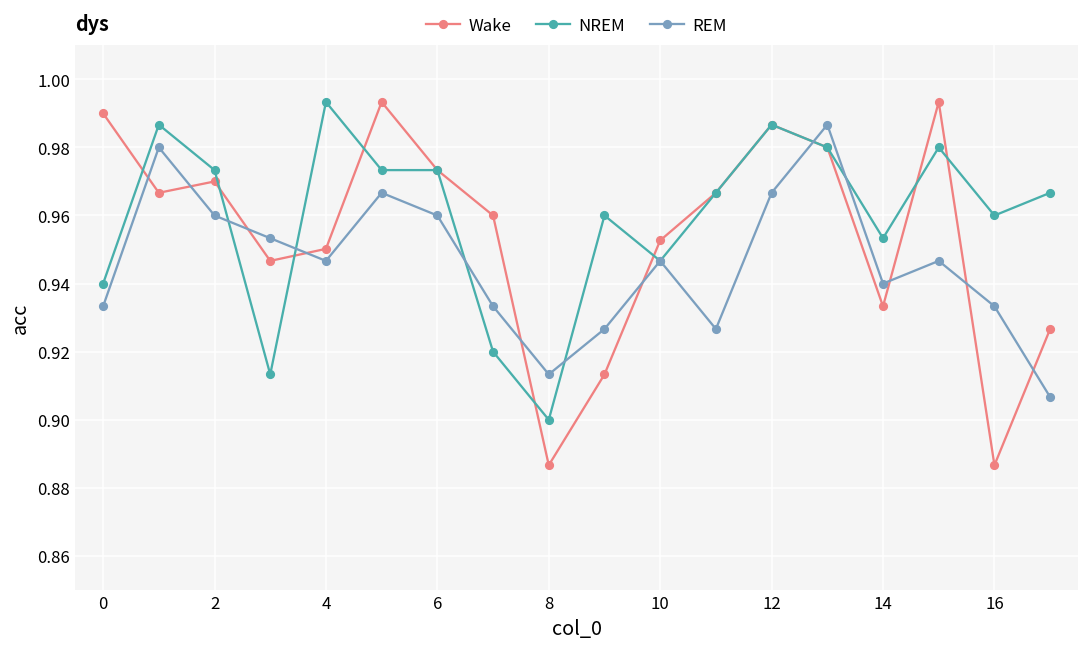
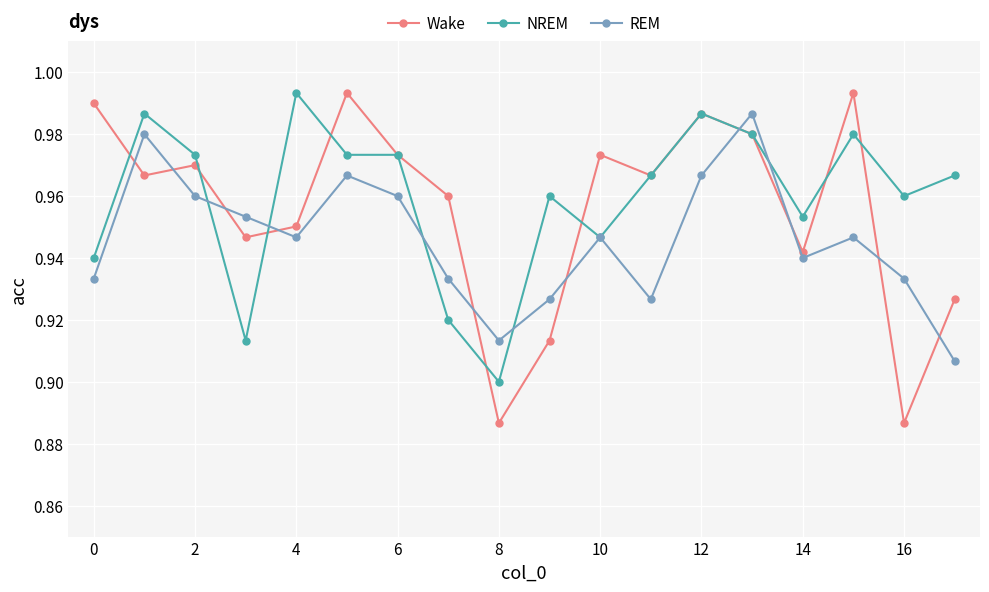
Wake, 10: 0.953 -> 0.973
Wake, 14: 0.933 -> 0.942
